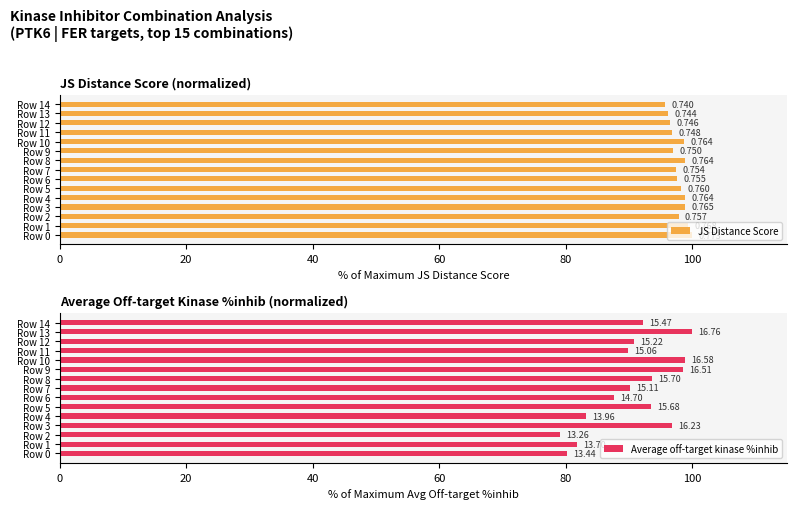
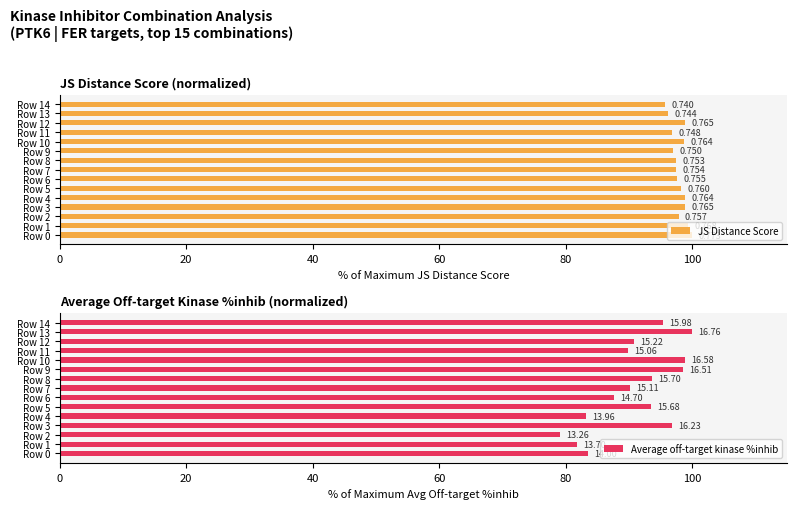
JS Distance Score (normalized), Row 12: 0.746 -> 0.765
JS Distance Score (normalized), Row 8: 0.764 -> 0.753
Average Off-target Kinase %inhib (normalized), Row 14: 15.47 -> 15.98
Average Off-target Kinase %inhib (normalized), Row 0: 80 -> 83
